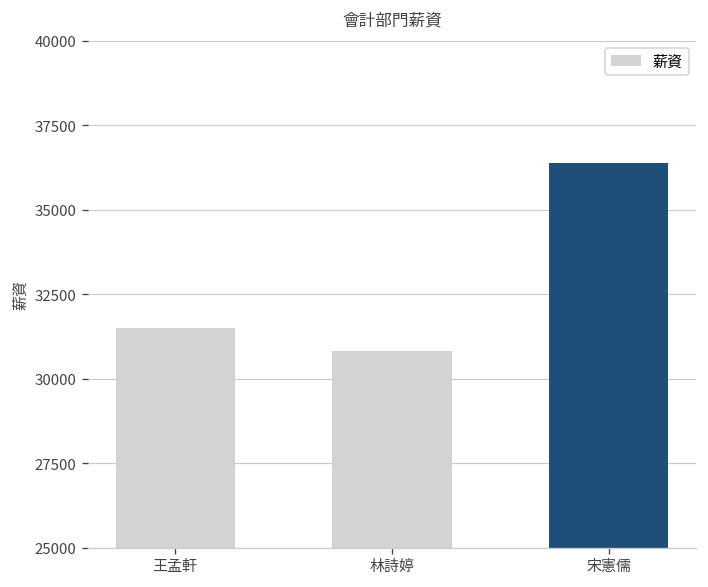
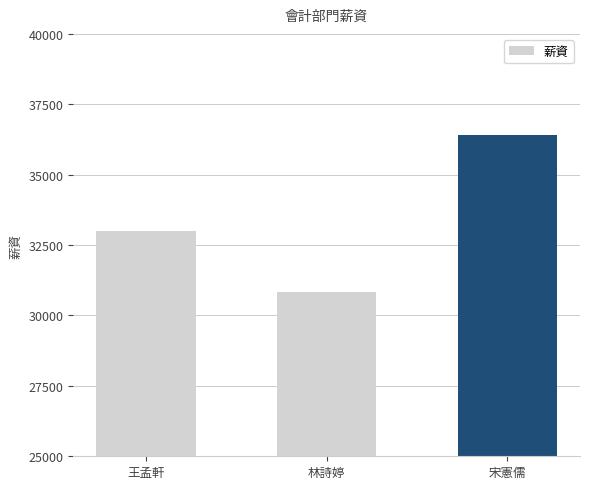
王孟軒: 31500 -> 33000
